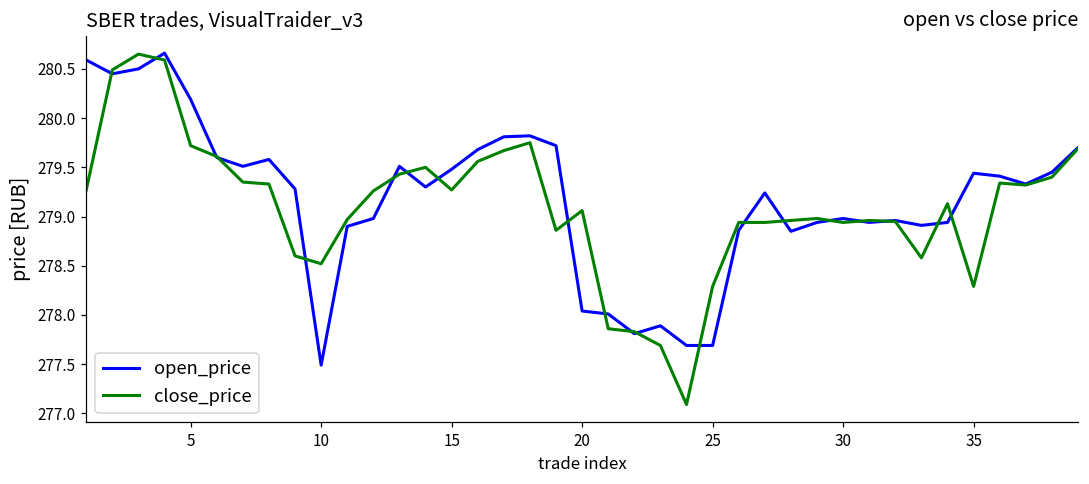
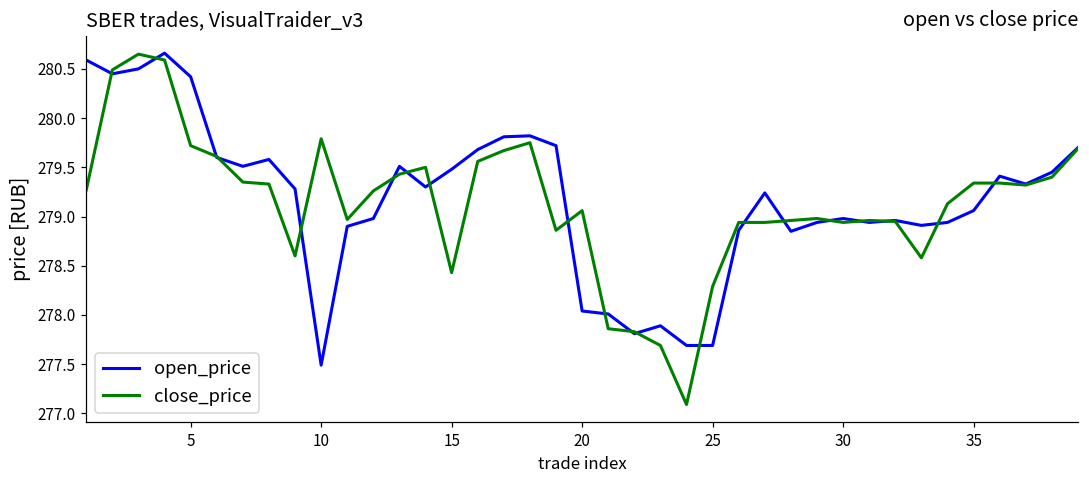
open_price, 5: 280.2 -> 280.4
close_price, 10: 278.5 -> 279.8
close_price, 15: 279.3 -> 278.4
open_price, 35: 279.4 -> 279.1
close_price, 35: 278.3 -> 279.3
